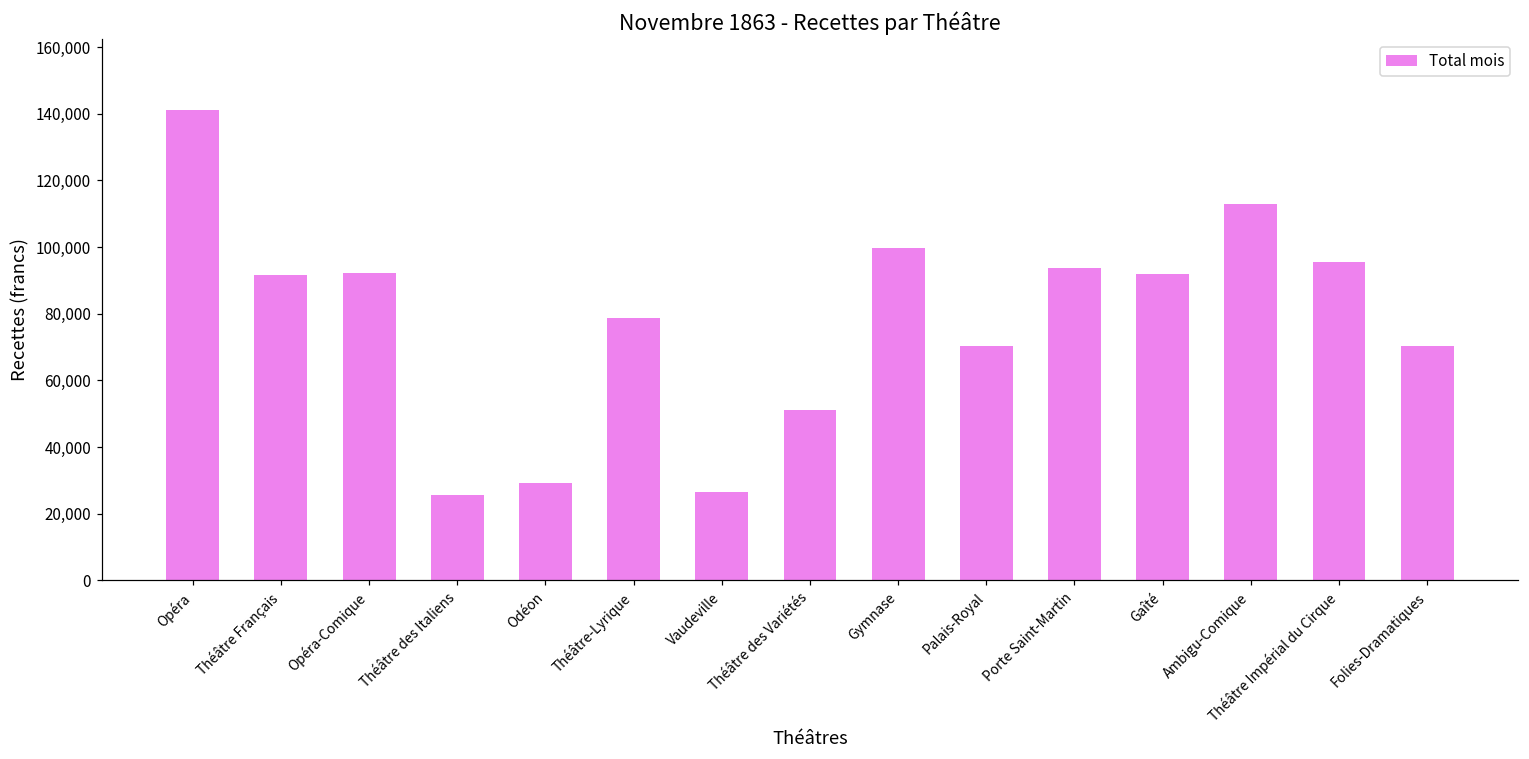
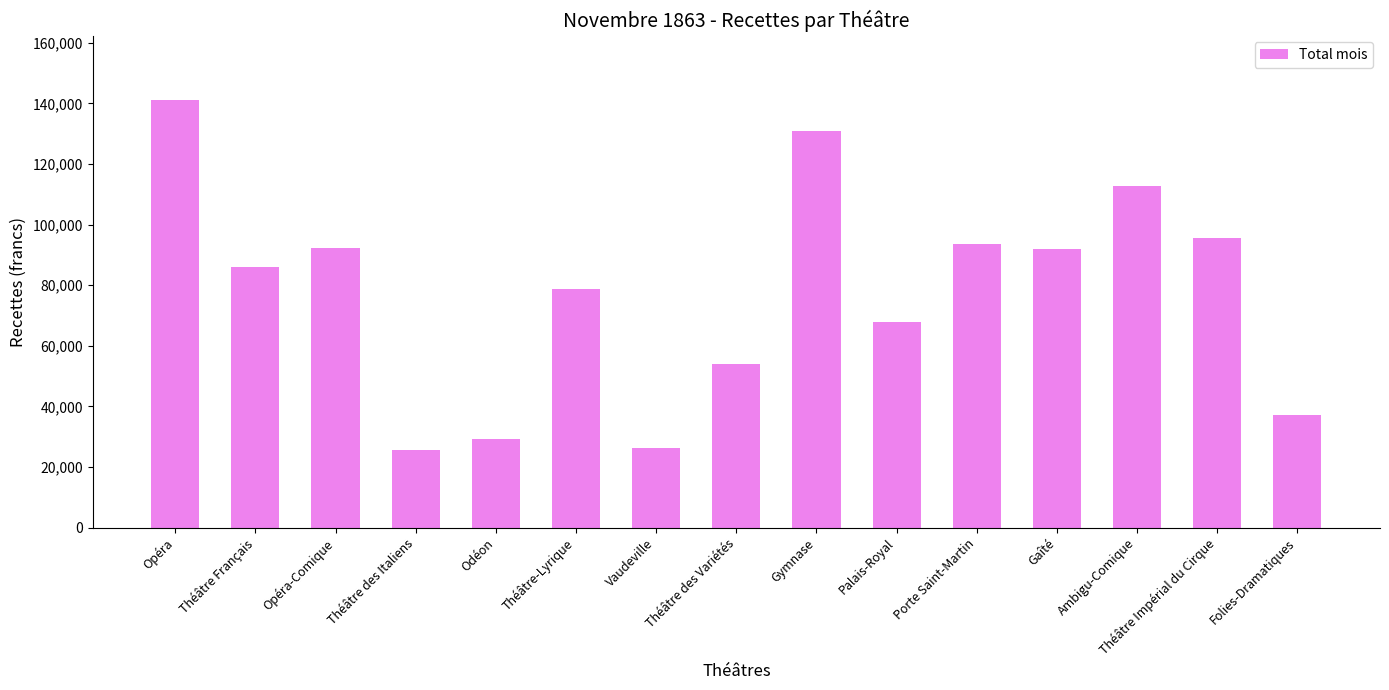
Théâtre Français: 92,000 -> 86,000
Théâtre des Variétés: 51,000 -> 54,000
Gymnase: 100,000 -> 131,000
Palais-Royal: 70,000 -> 68,000
Folies-Dramatiques: 70,000 -> 37,000
